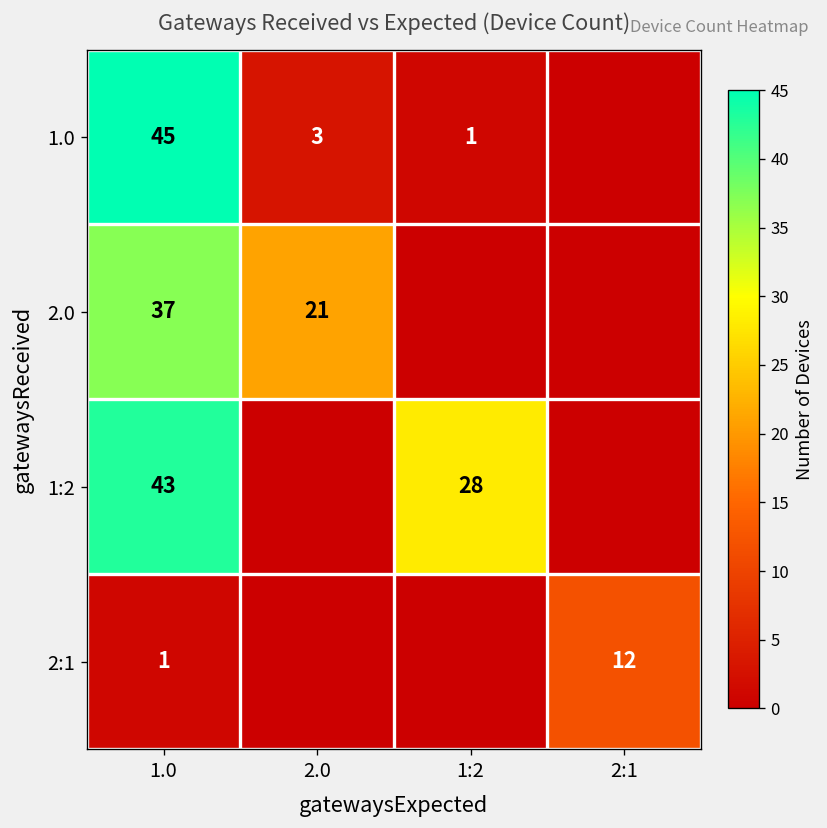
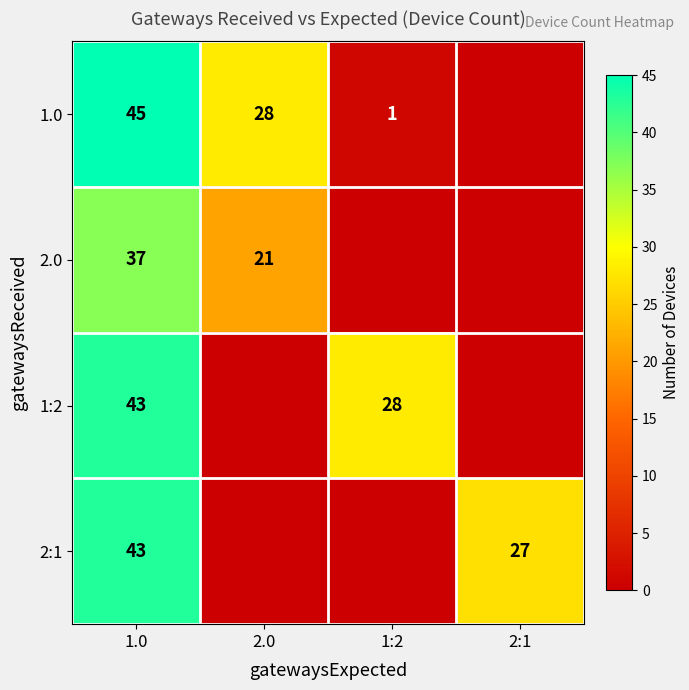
1.0, 2.0: 3 -> 28
2:1, 1.0: 1 -> 43
2:1, 2:1: 12 -> 27
